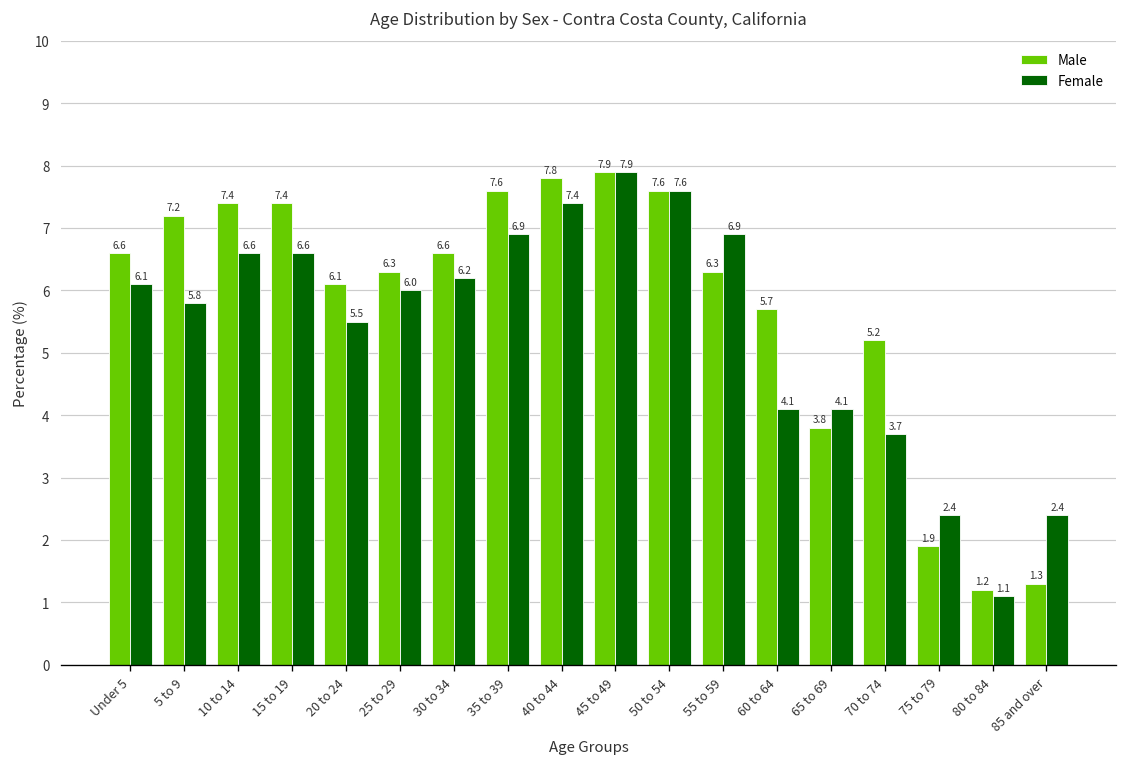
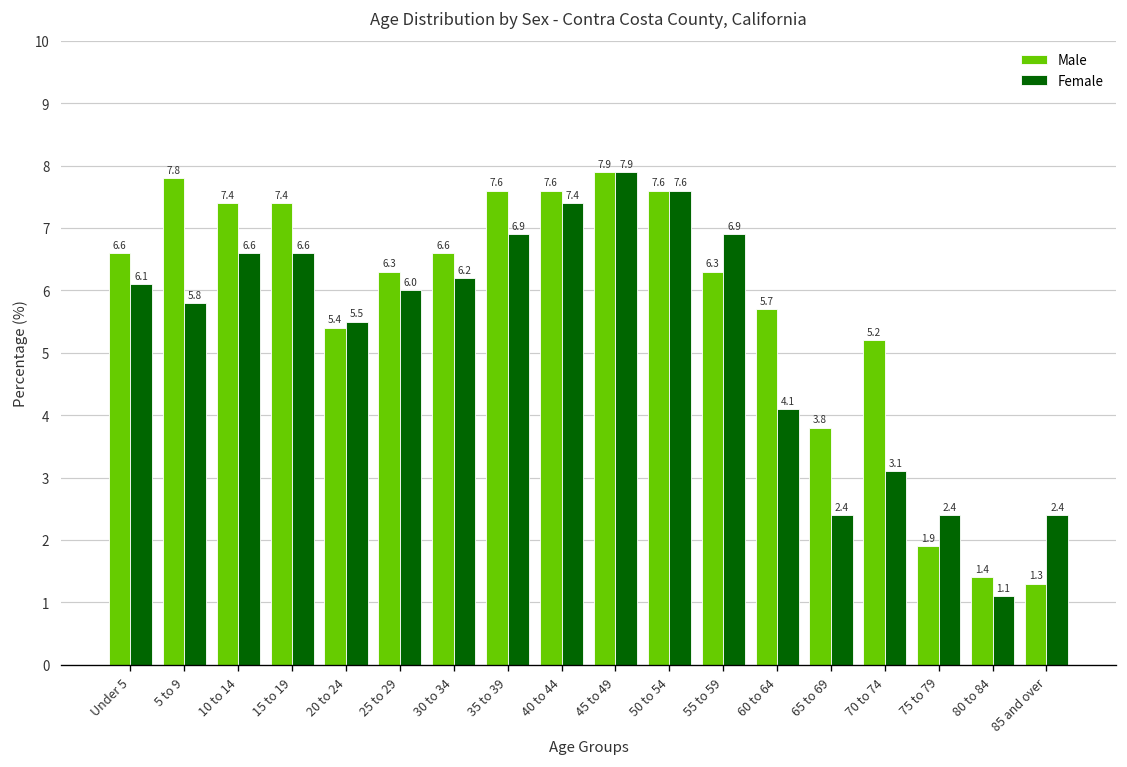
Male, 5 to 9: 7.2 -> 7.8
Male, 20 to 24: 6.1 -> 5.4
Male, 40 to 44: 7.8 -> 7.6
Female, 65 to 69: 4.1 -> 2.4
Female, 70 to 74: 3.7 -> 3.1
Male, 80 to 84: 1.2 -> 1.4
